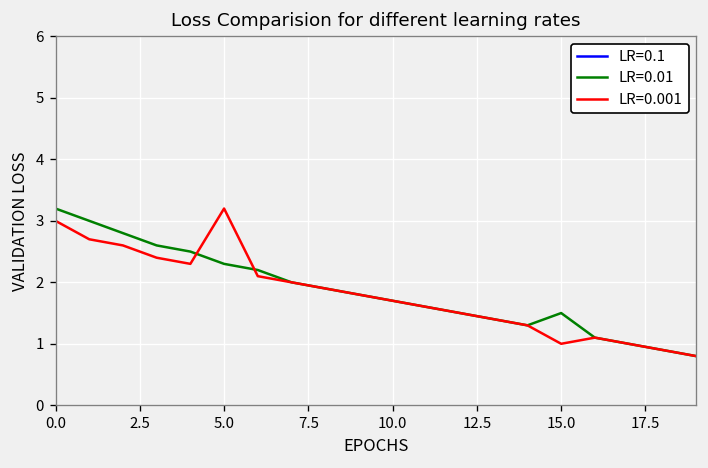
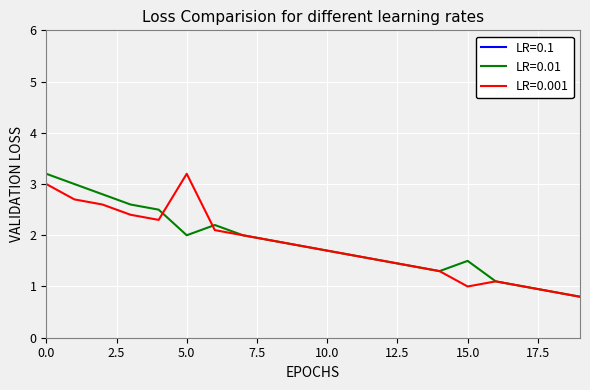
LR=0.01, 5.0: 2.3 -> 2.0
